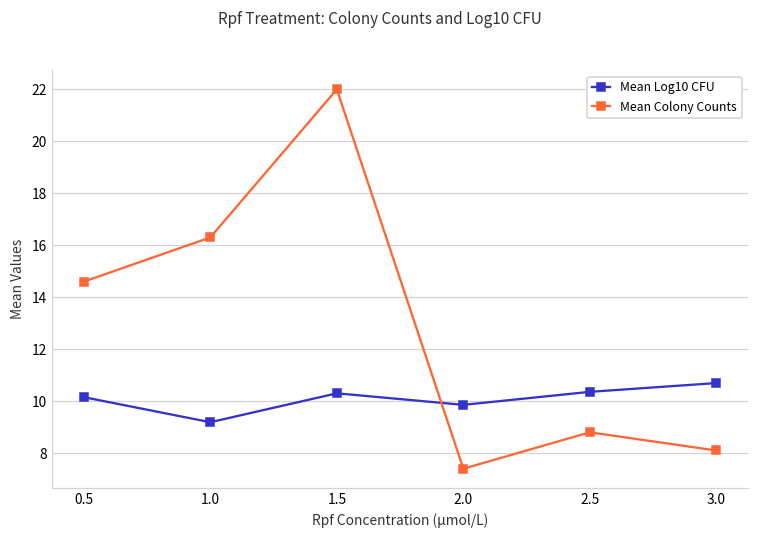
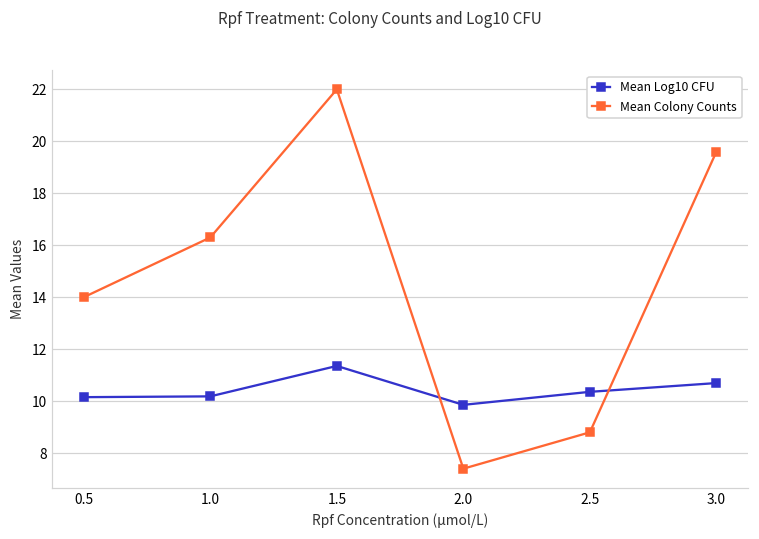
Mean Colony Counts, 0.5: 14.6 -> 14.0
Mean Log10 CFU, 1.0: 9.2 -> 10.2
Mean Log10 CFU, 1.5: 10.3 -> 11.4
Mean Colony Counts, 3.0: 8.1 -> 19.6
